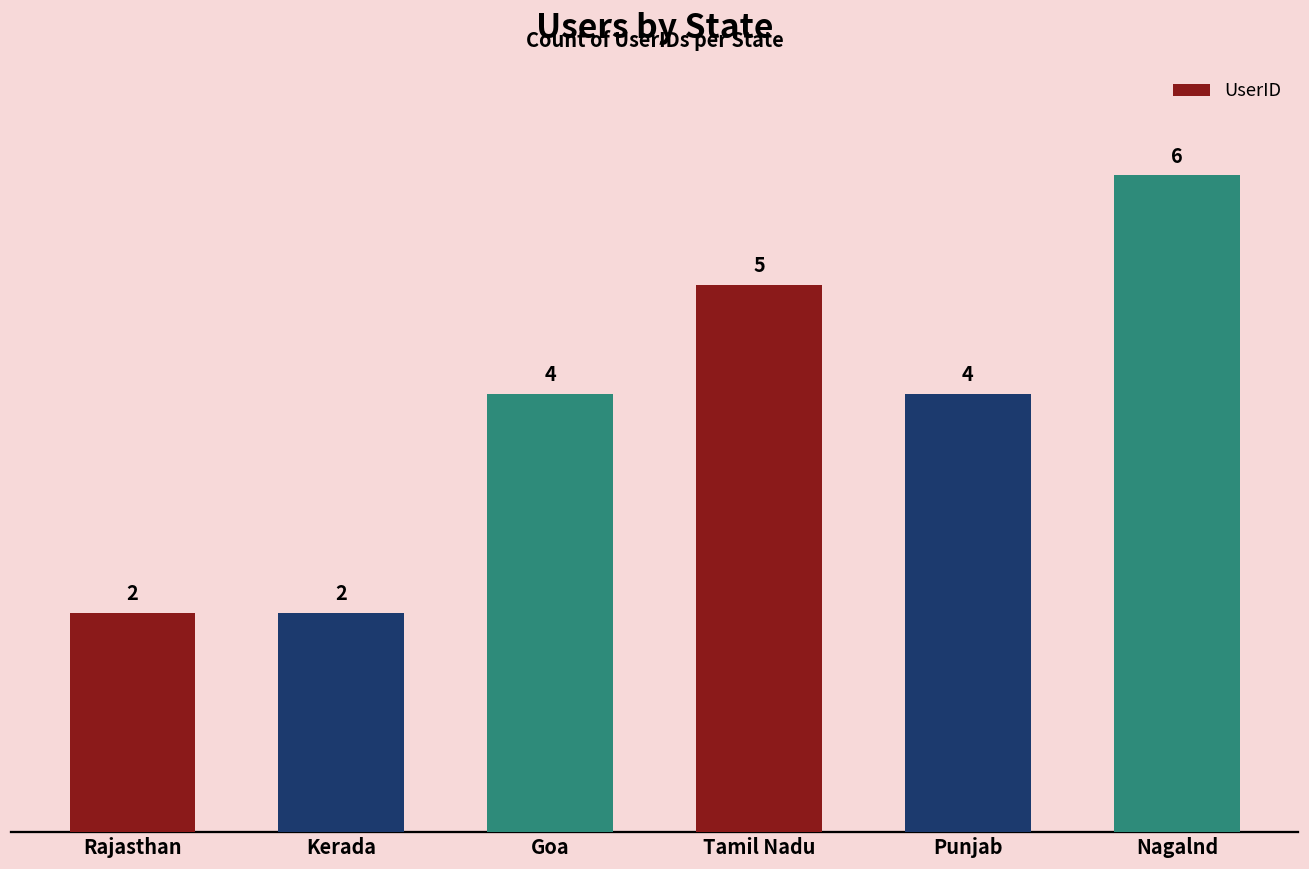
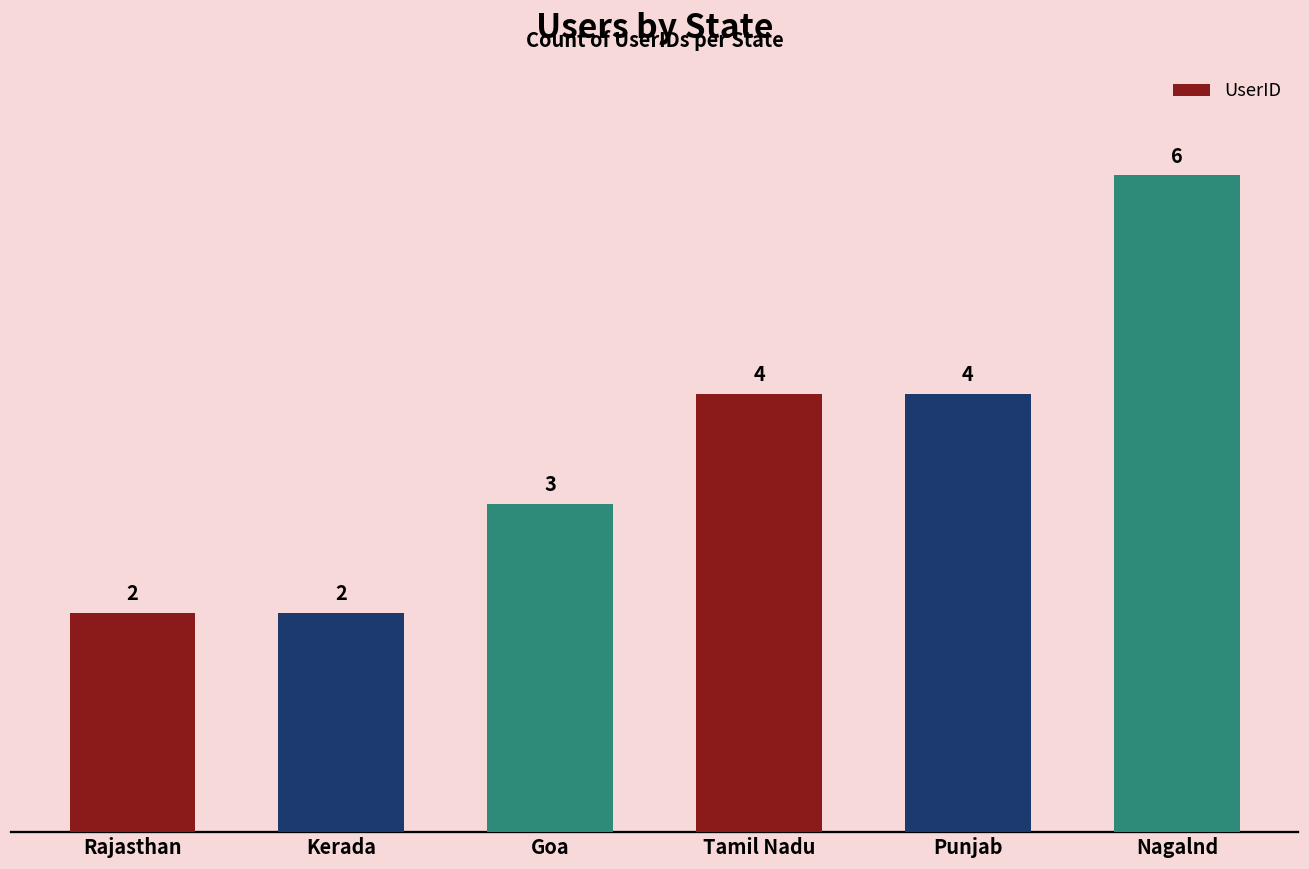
Goa: 4 -> 3
Tamil Nadu: 5 -> 4
